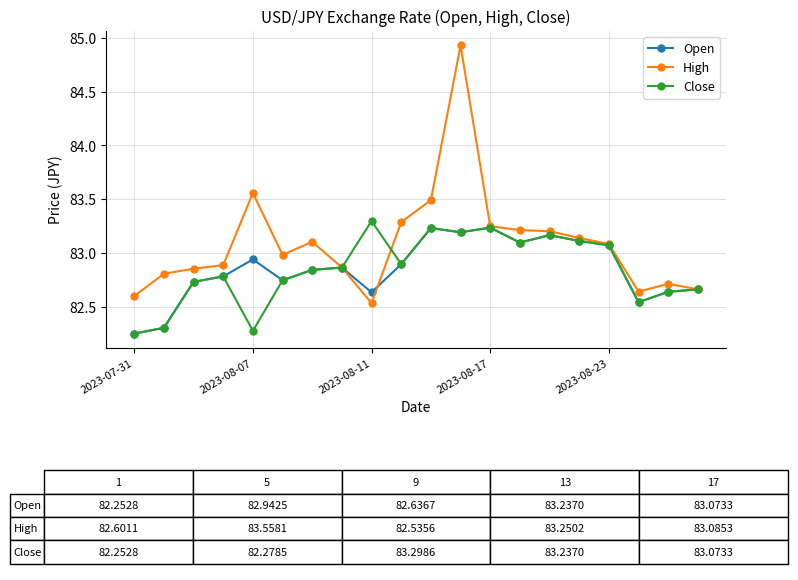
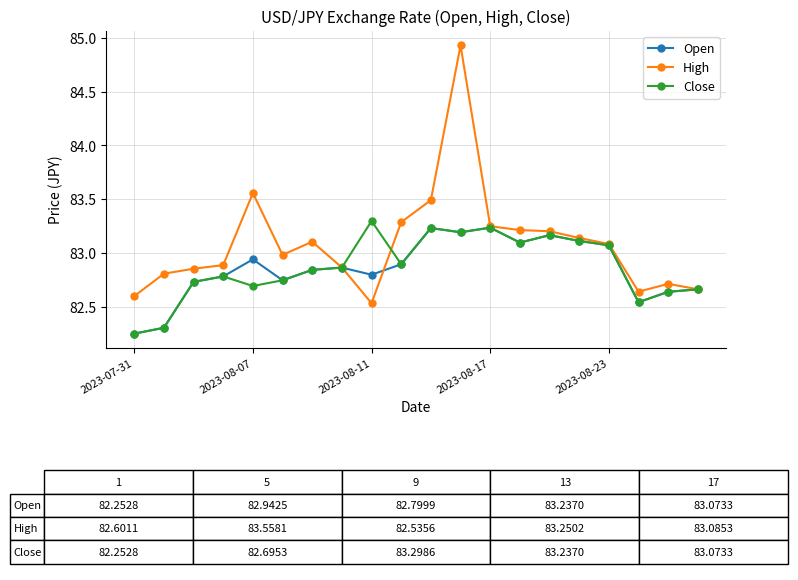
Close, 2023-08-07: 82.2785 -> 82.6953
Open, 2023-08-11: 82.6367 -> 82.7999
